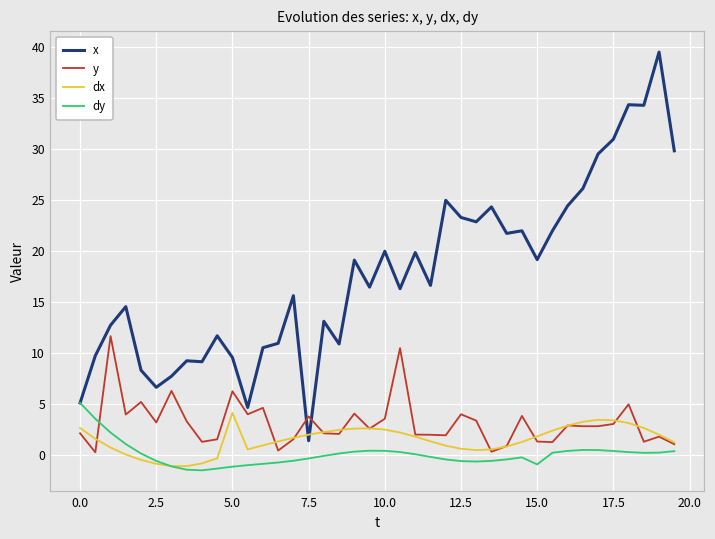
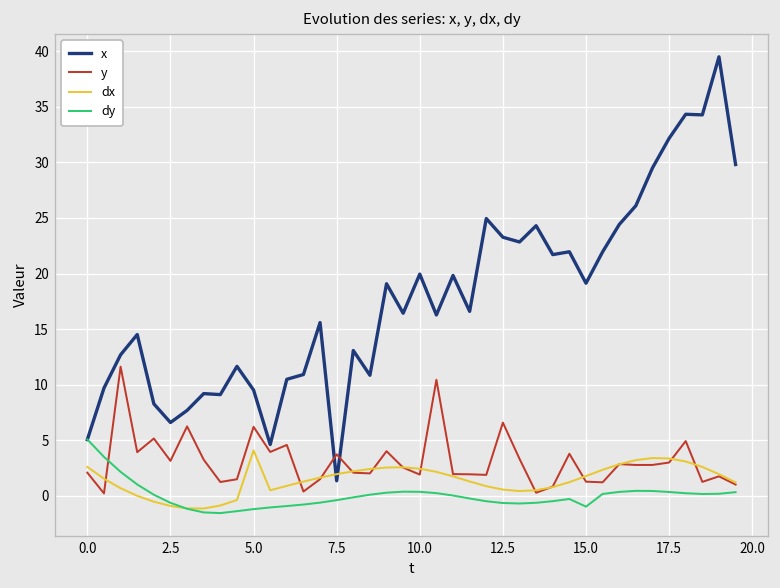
y, 10.0: 4 -> 2
y, 12.5: 4 -> 7
x, 17.5: 31 -> 32
